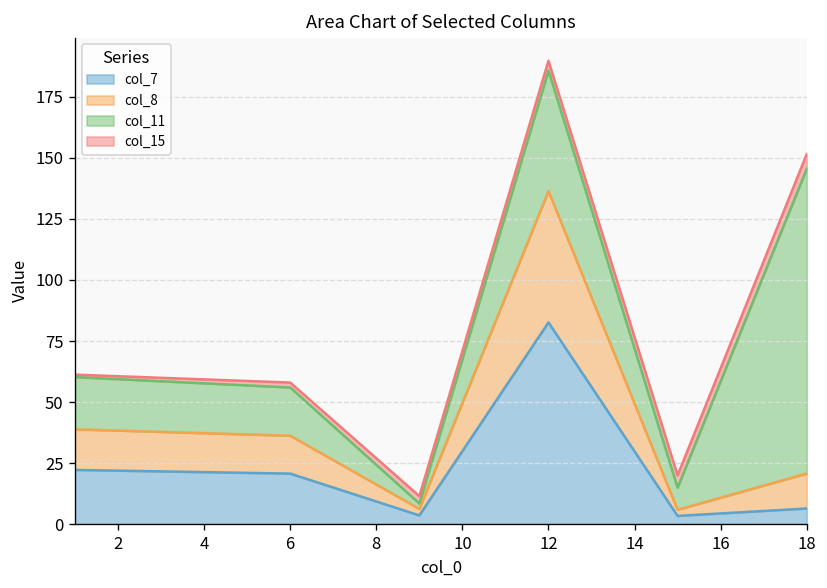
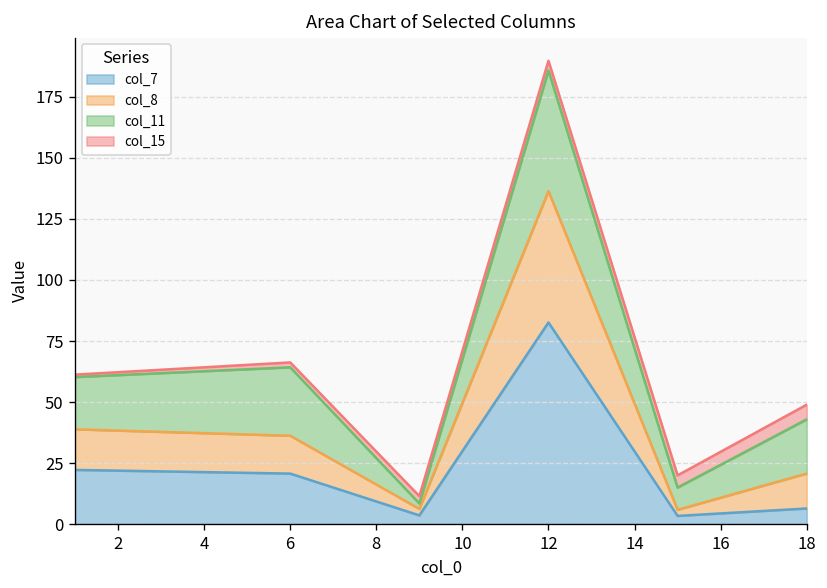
col_11, 6: 20 -> 28
col_11, 18: 125 -> 22
